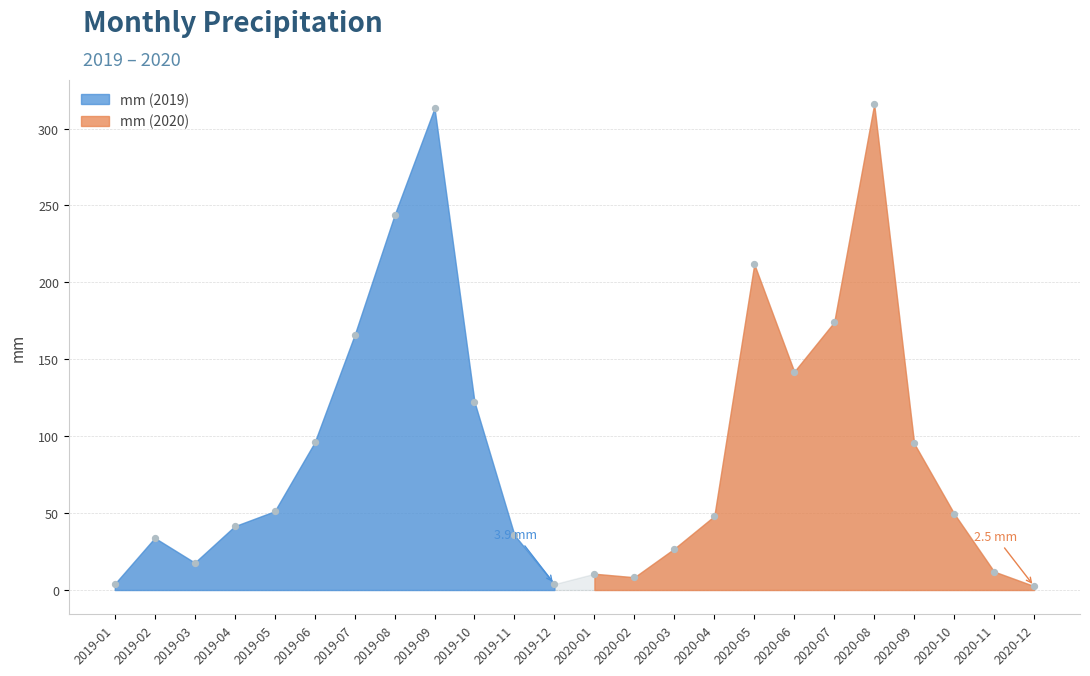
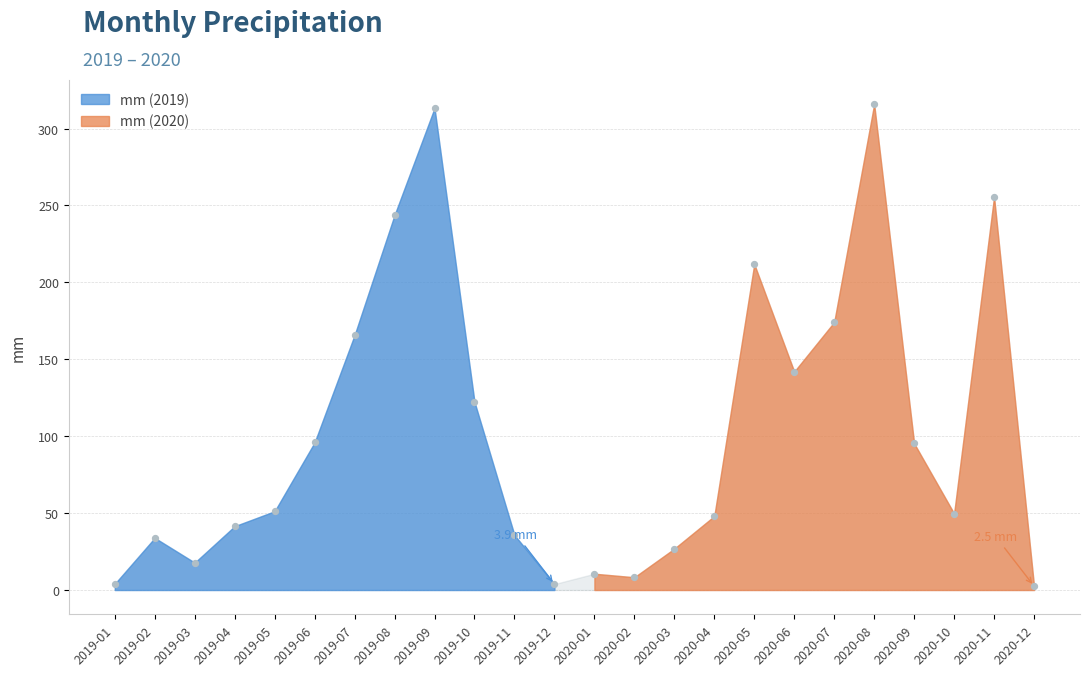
mm (2020), 2020-11: 12 -> 256
